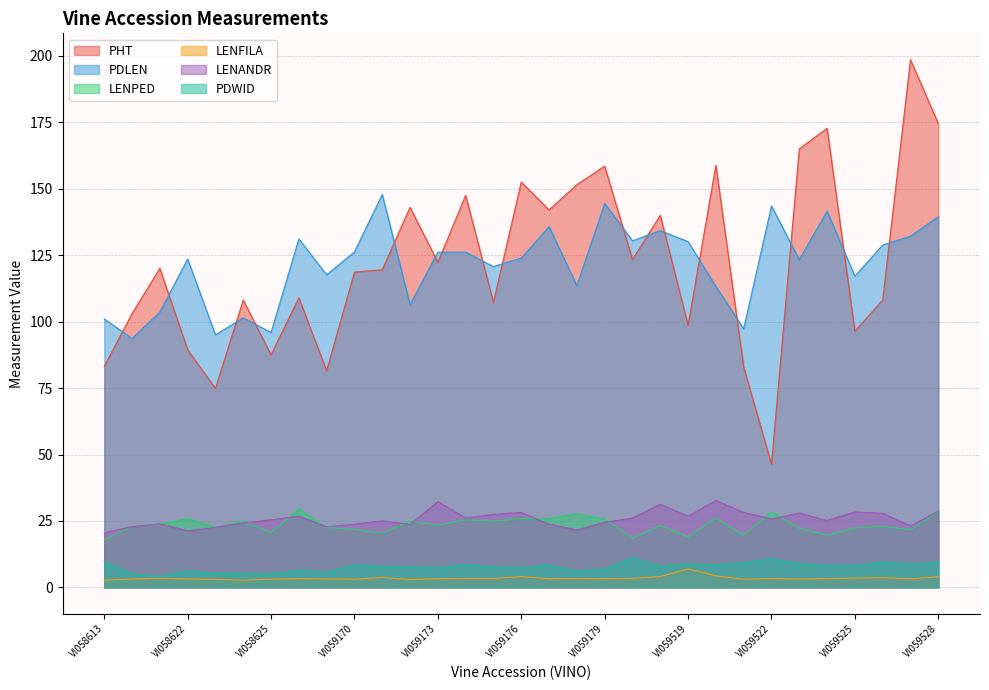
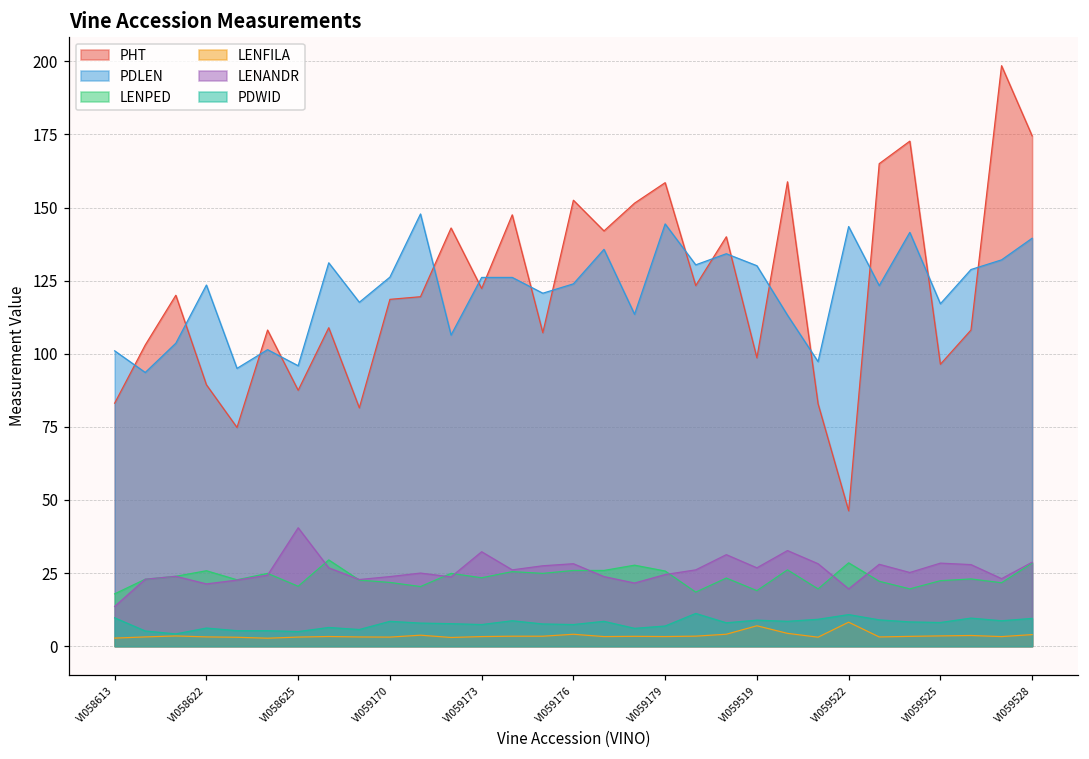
LENANDR, VI058613: 21 -> 14
LENANDR, VI058625: 25 -> 41
LENFILA, VI059522: 3 -> 8
LENANDR, VI059522: 26 -> 20
